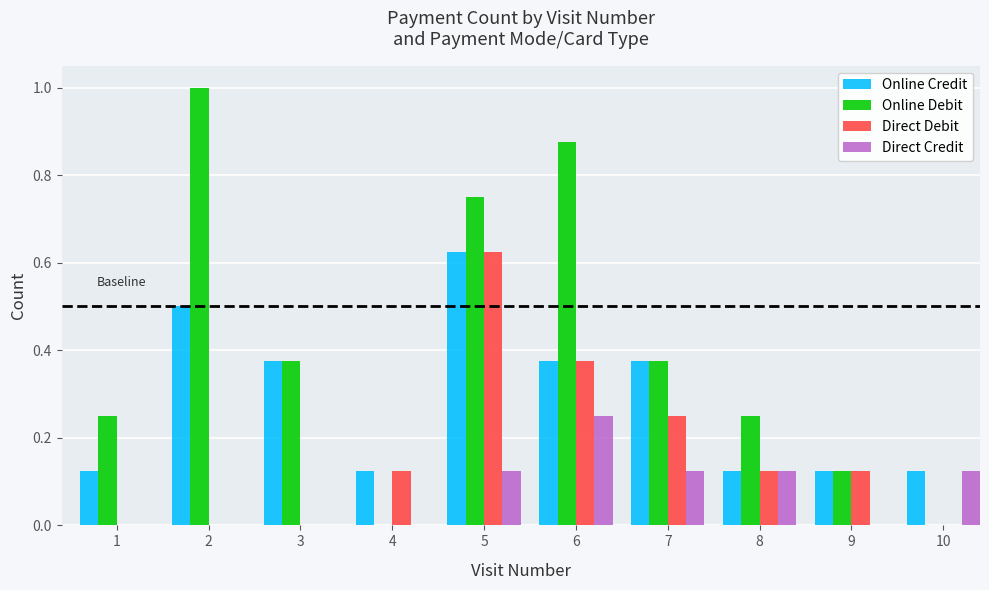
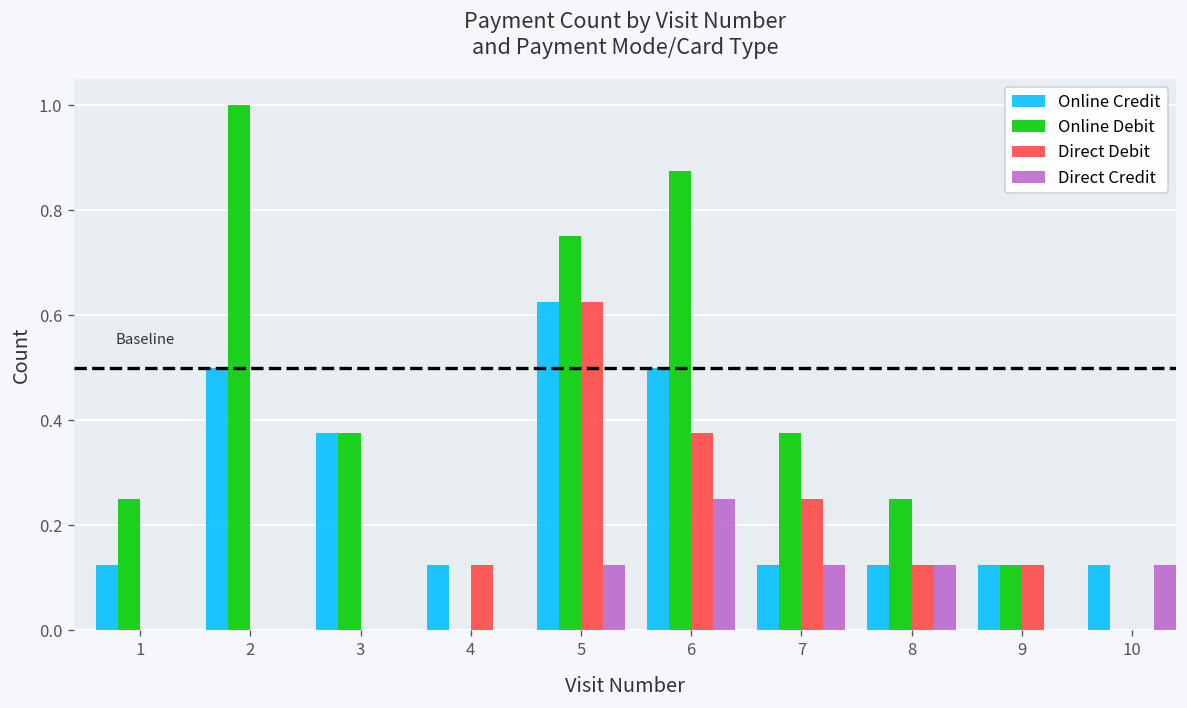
Online Credit, 6: 0.38 -> 0.50
Online Credit, 7: 0.38 -> 0.13
